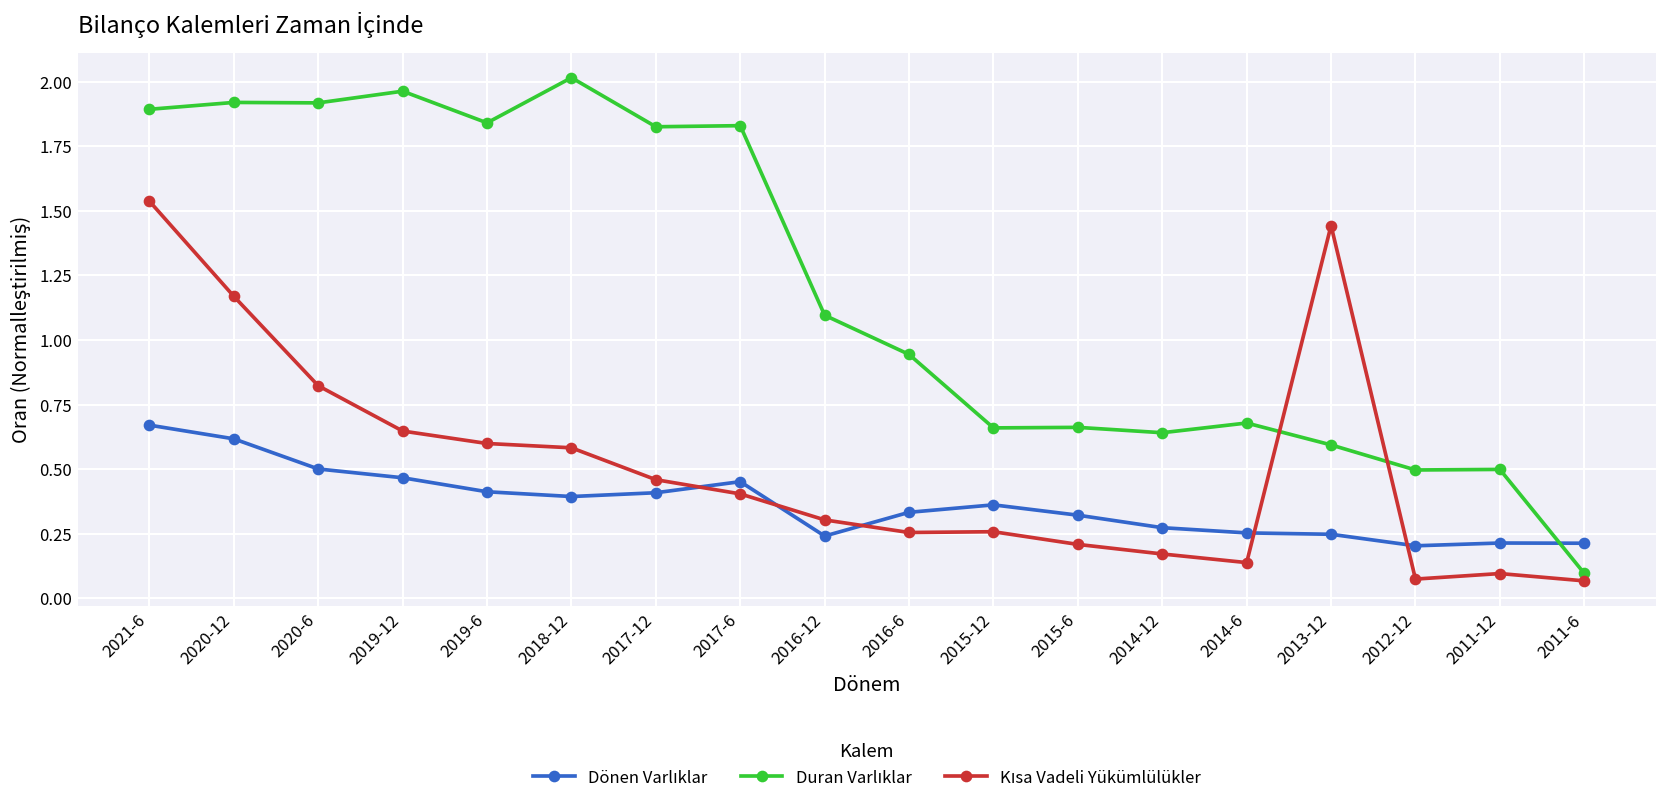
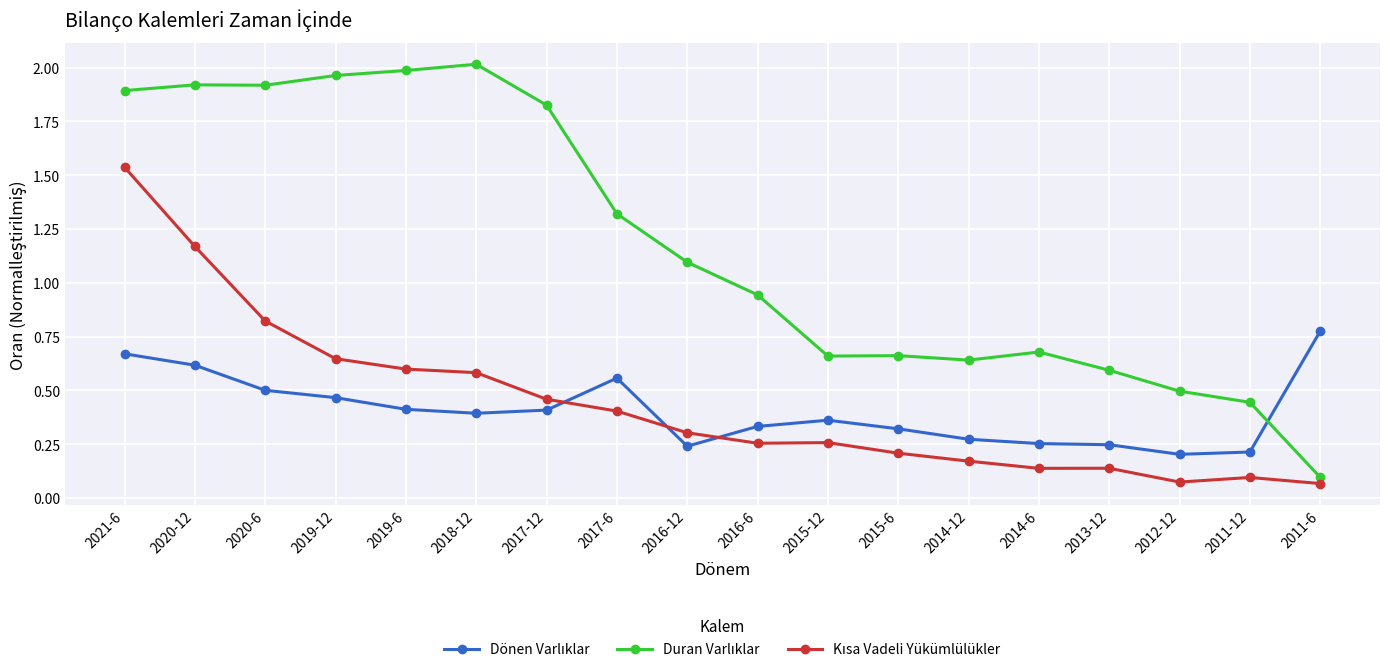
Duran Varlıklar, 2019-6: 1.84 -> 1.99
Dönen Varlıklar, 2017-6: 0.45 -> 0.56
Duran Varlıklar, 2017-6: 1.83 -> 1.32
Kısa Vadeli Yükümlülükler, 2013-12: 1.44 -> 0.14
Duran Varlıklar, 2011-12: 0.50 -> 0.44
Dönen Varlıklar, 2011-6: 0.21 -> 0.78
